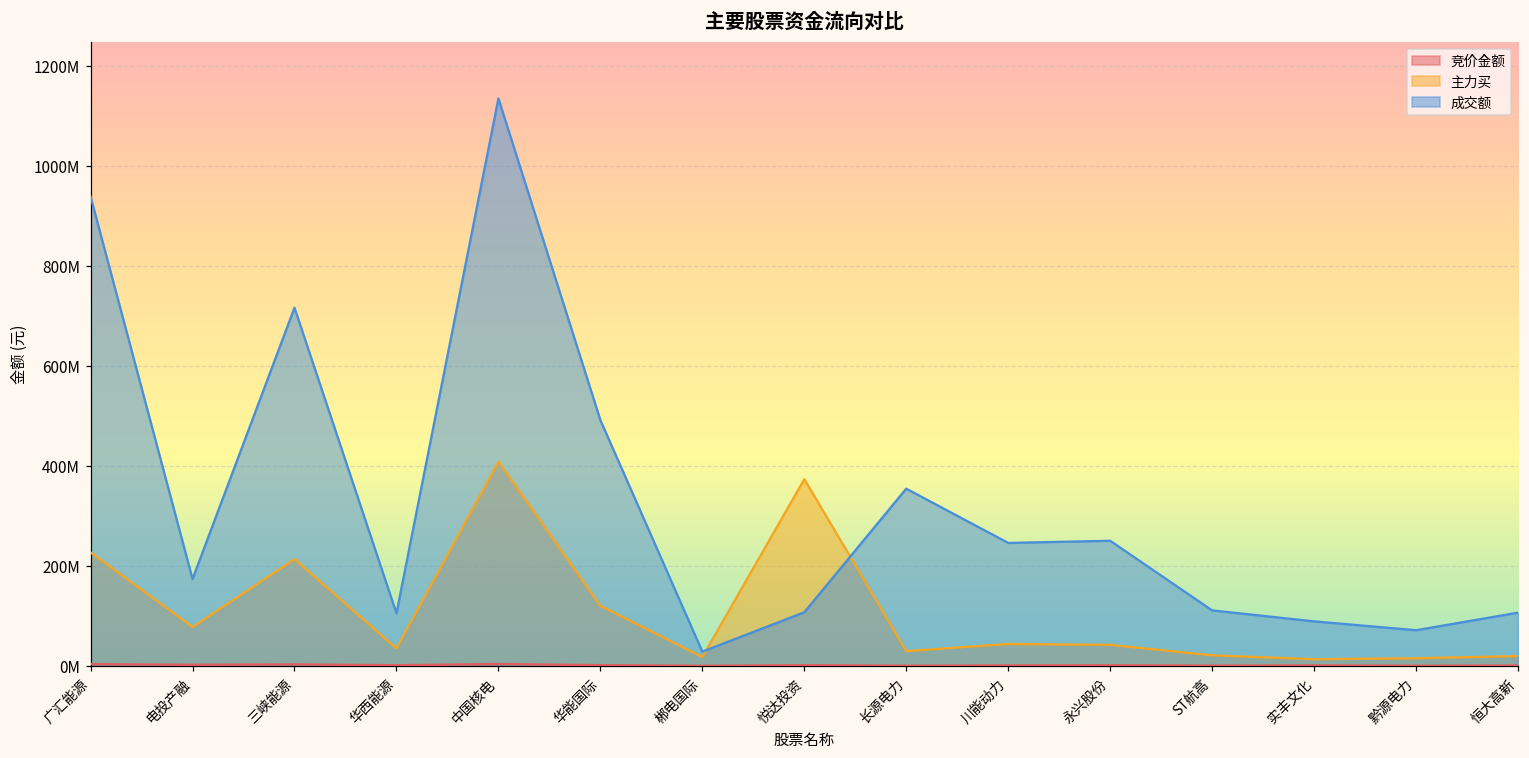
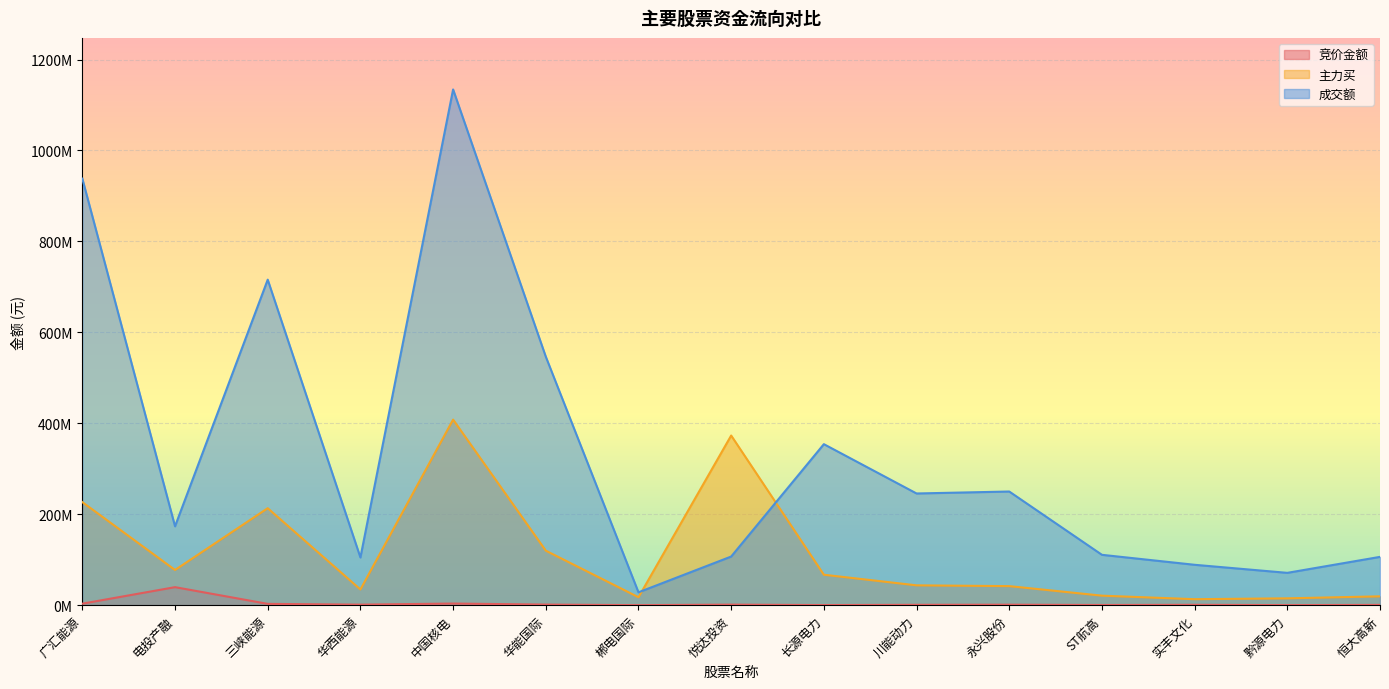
竞价金额, 电投产融: 0 -> 40000000
成交额, 华能国际: 490000000 -> 550000000
主力买, 长源电力: 30000000 -> 70000000
